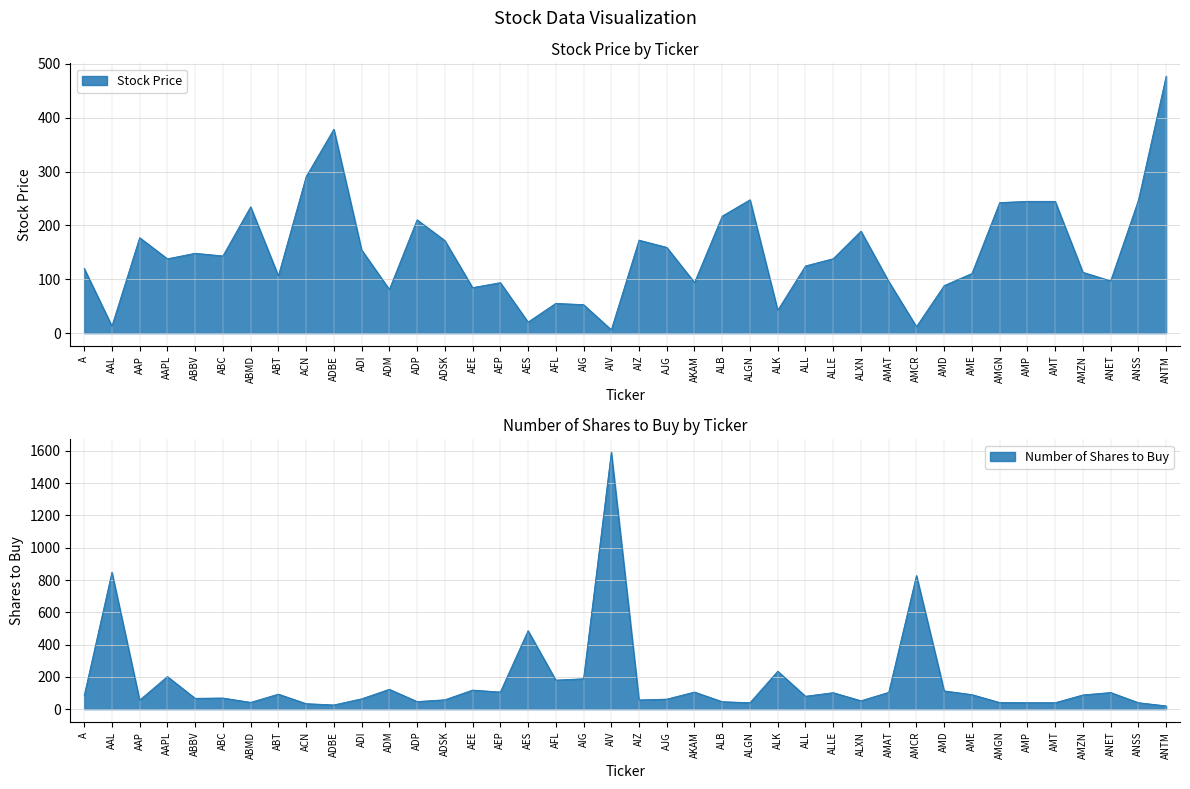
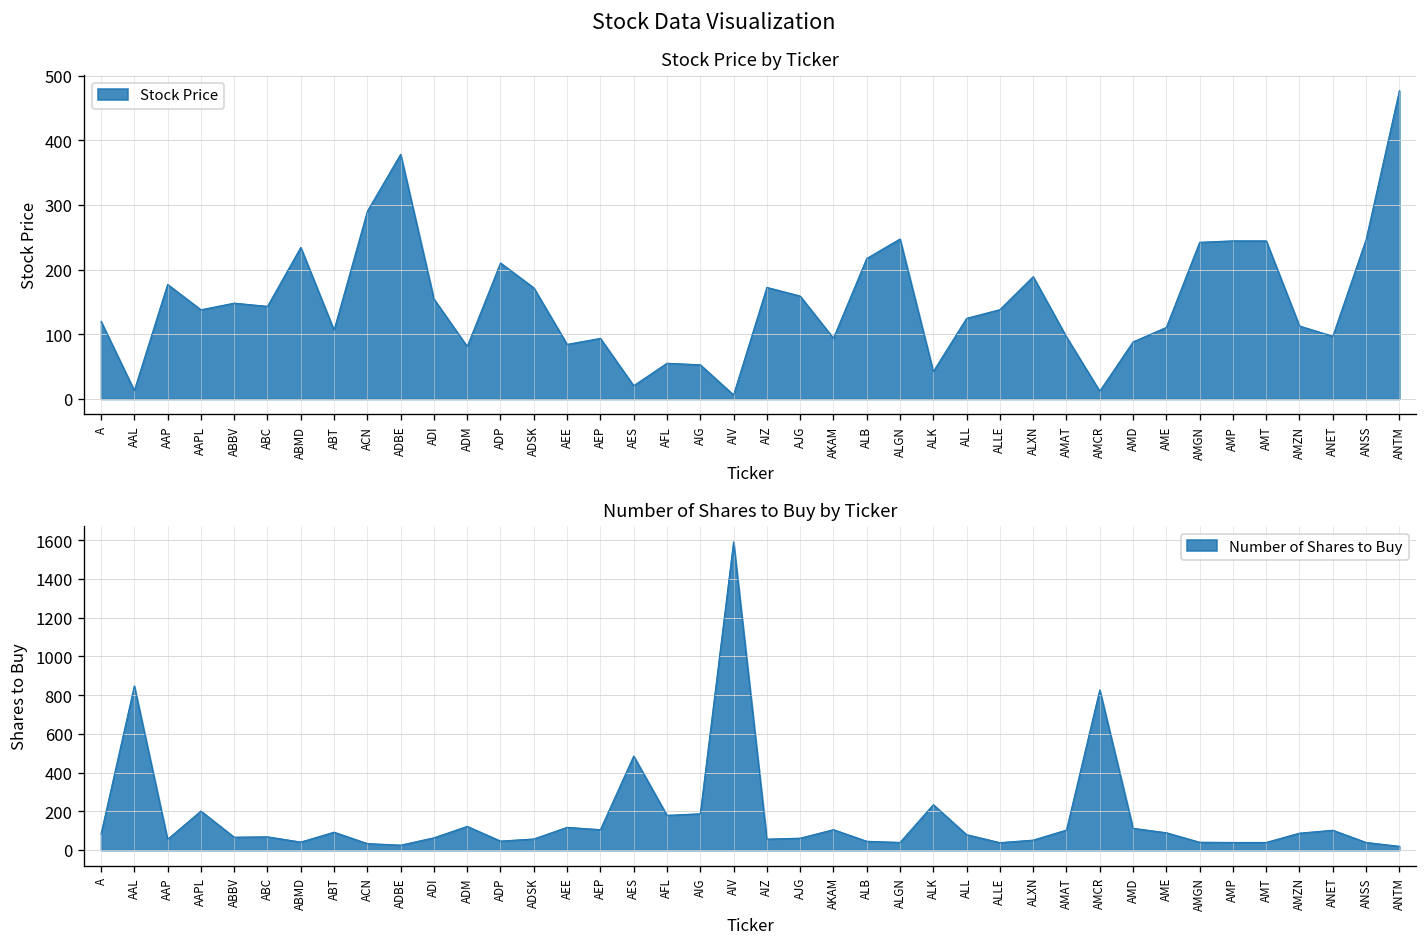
Number of Shares to Buy by Ticker, ALLE: 100 -> 40
